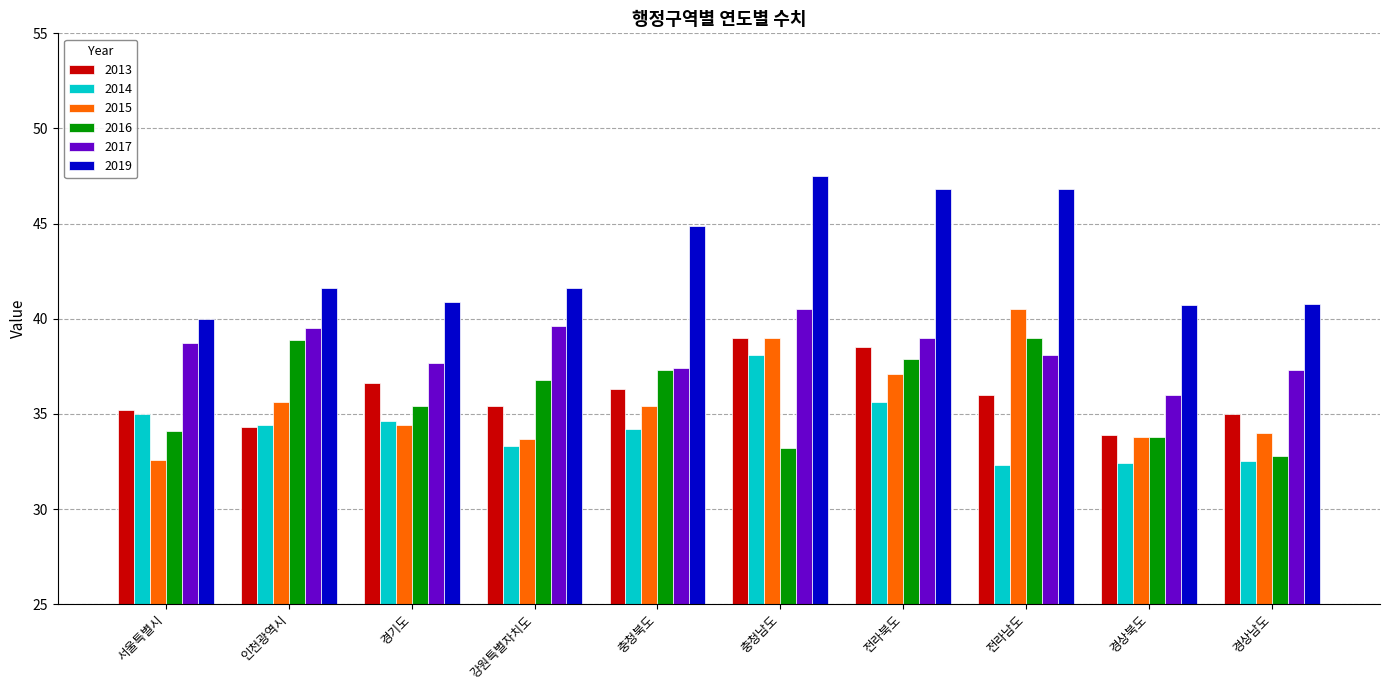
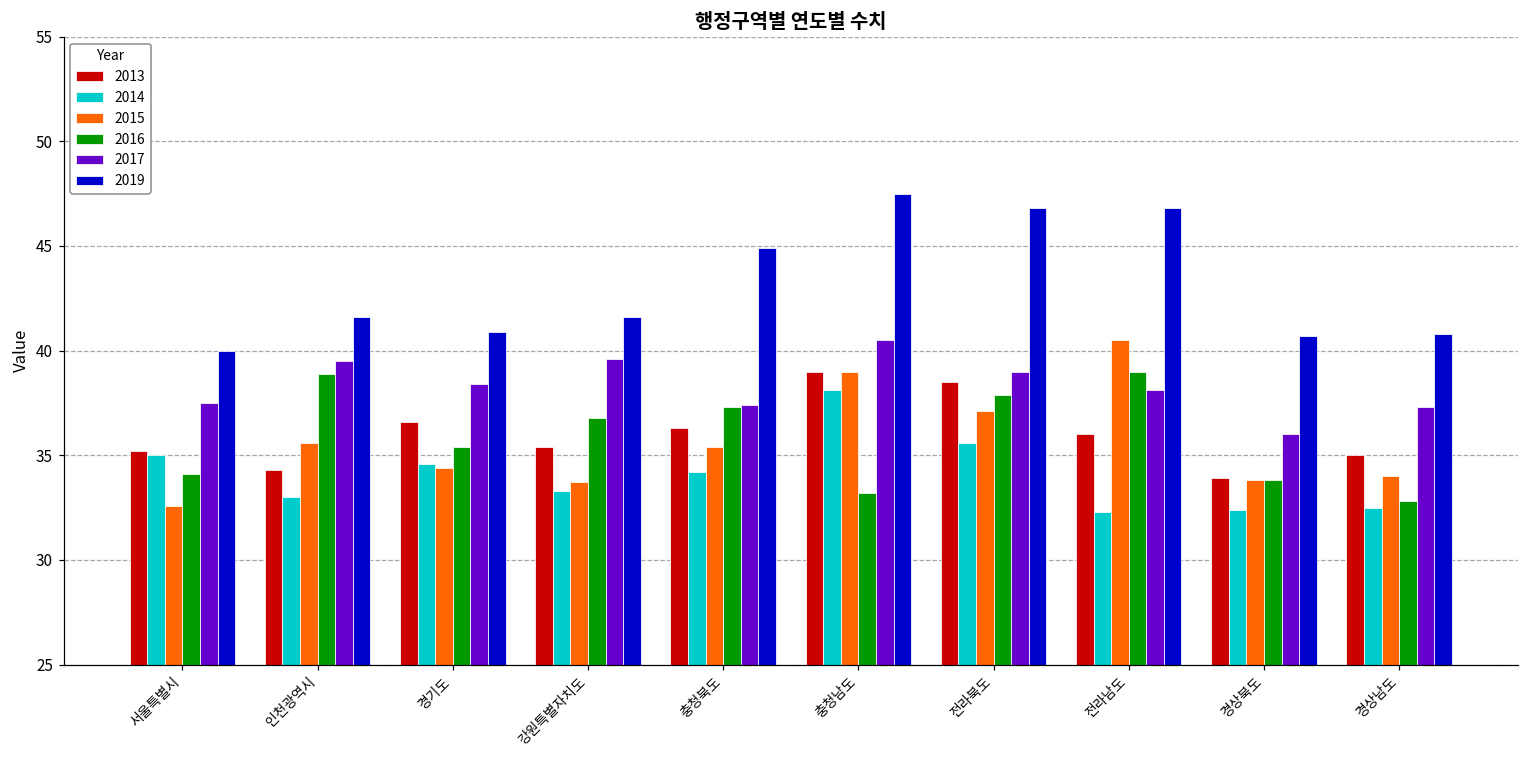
2017, 서울특별시: 38.7 -> 37.5
2014, 인천광역시: 34.4 -> 33.0
2017, 경기도: 37.7 -> 38.4
